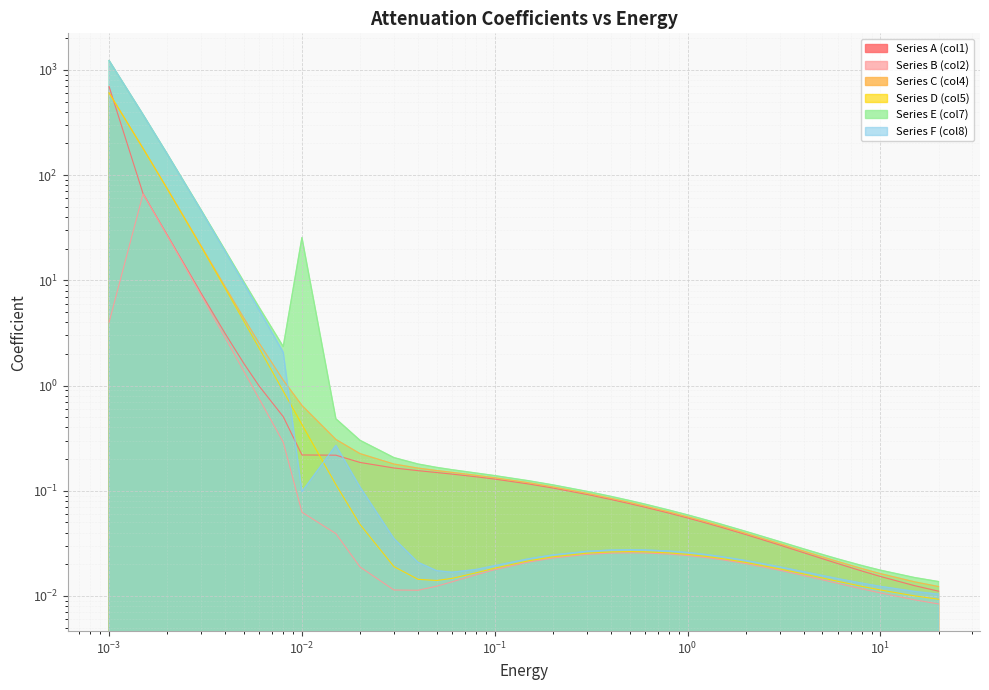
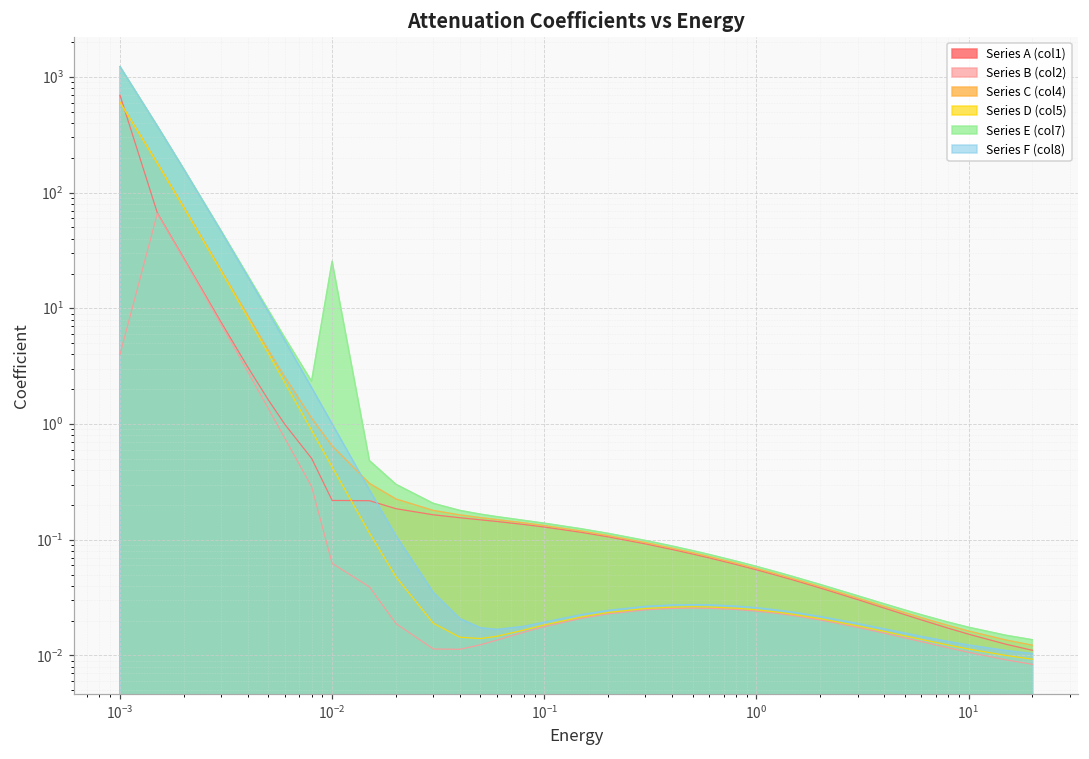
Series F (col8), 10^-2: 0.10 -> 1.0
